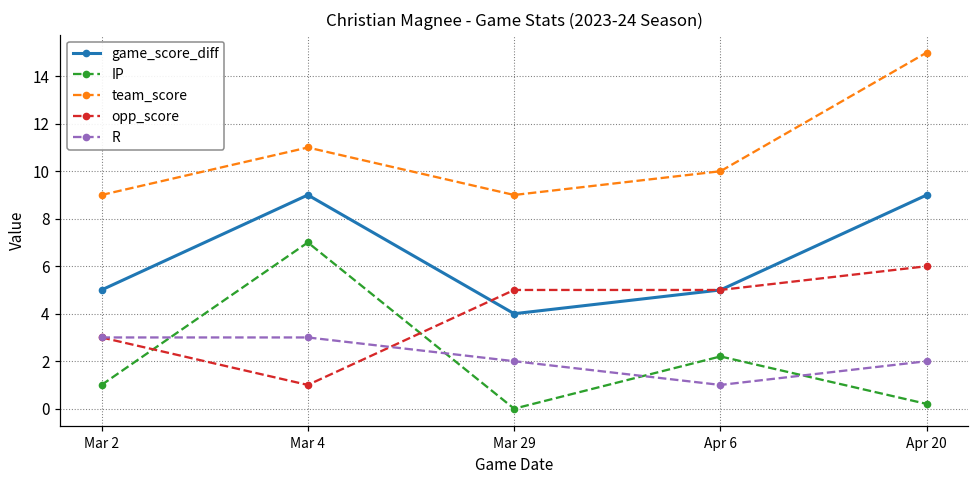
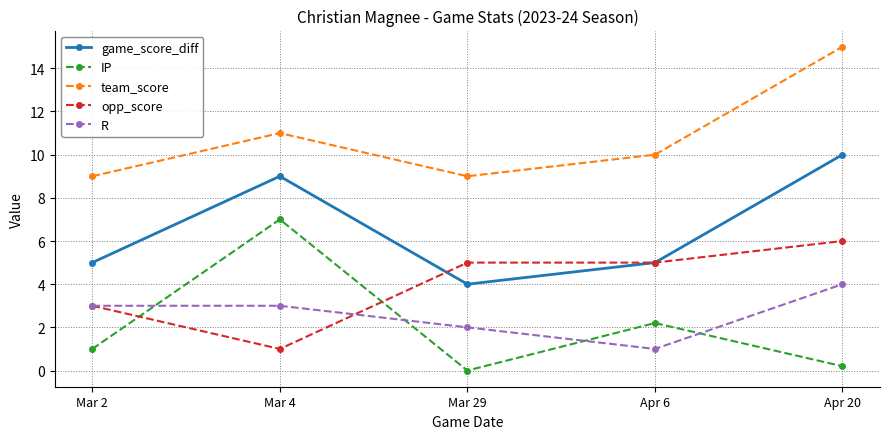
game_score_diff, Apr 20: 9 -> 10
R, Apr 20: 2 -> 4
